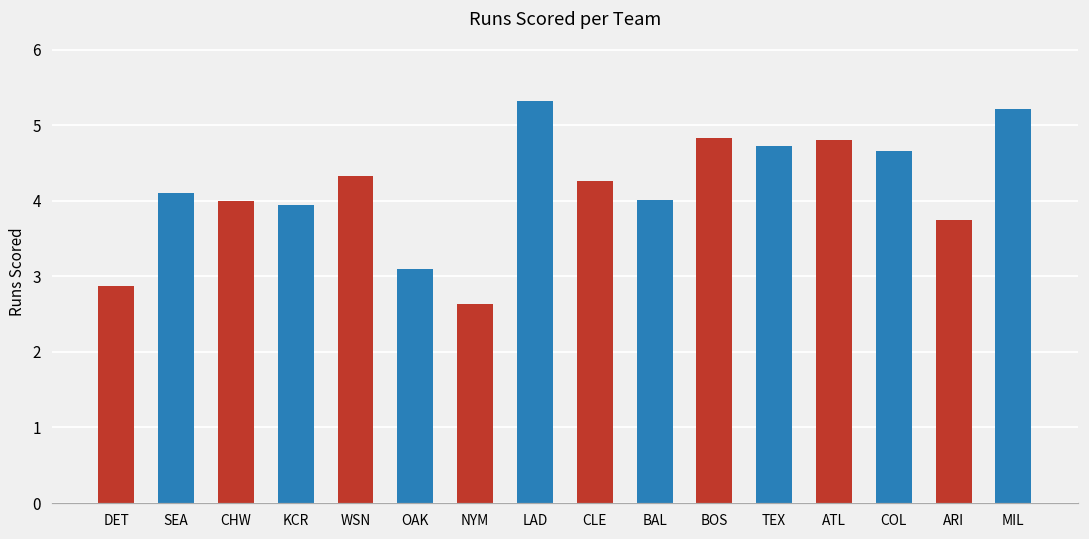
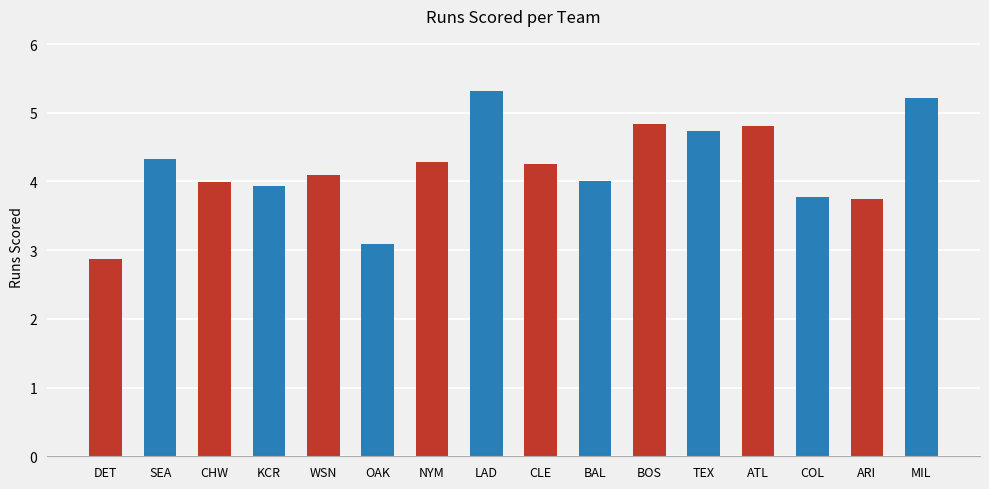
SEA: 4.1 -> 4.3
WSN: 4.3 -> 4.1
NYM: 2.6 -> 4.3
COL: 4.7 -> 3.8
